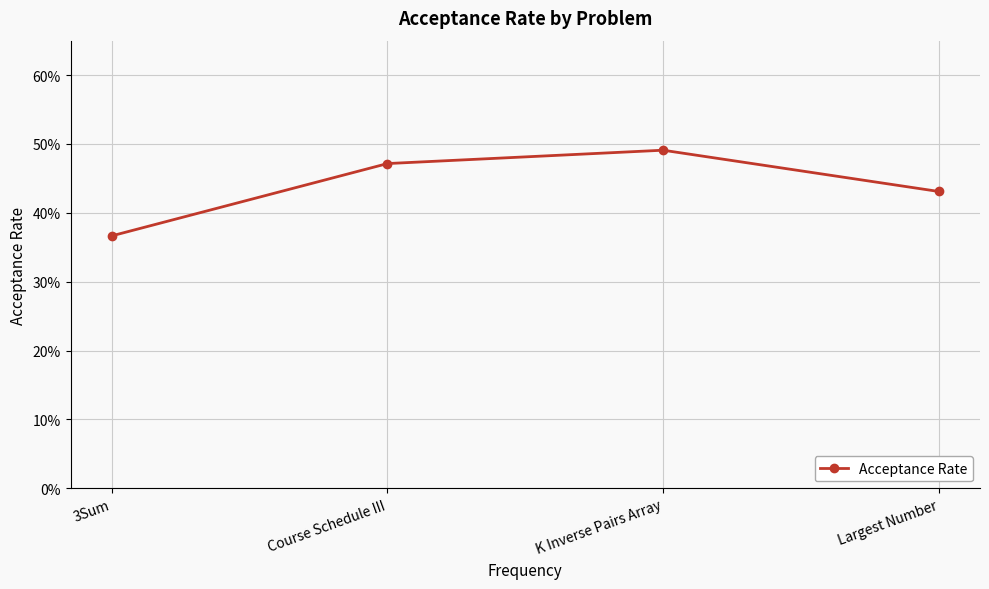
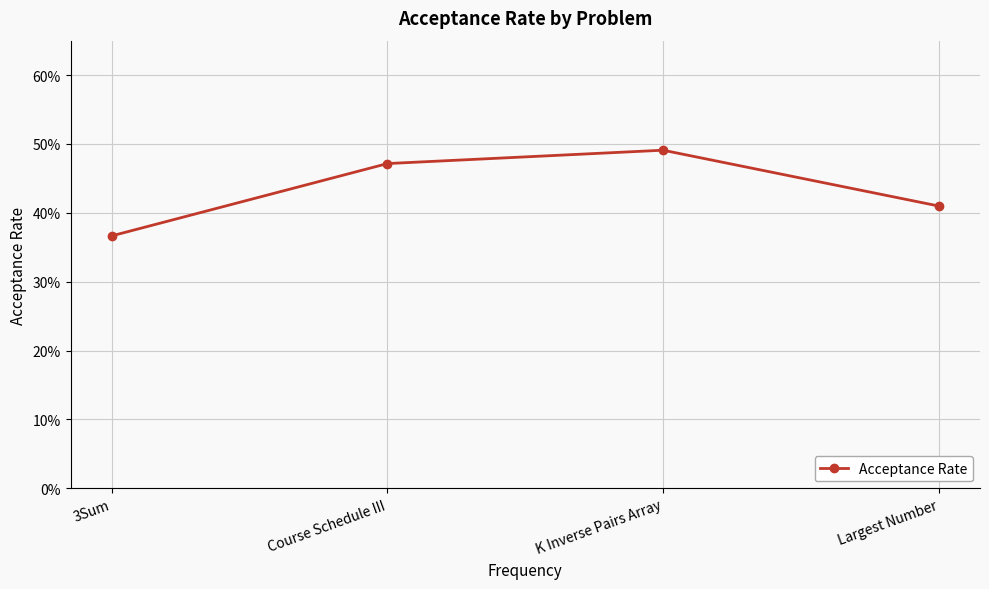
Largest Number: 43% -> 41%
